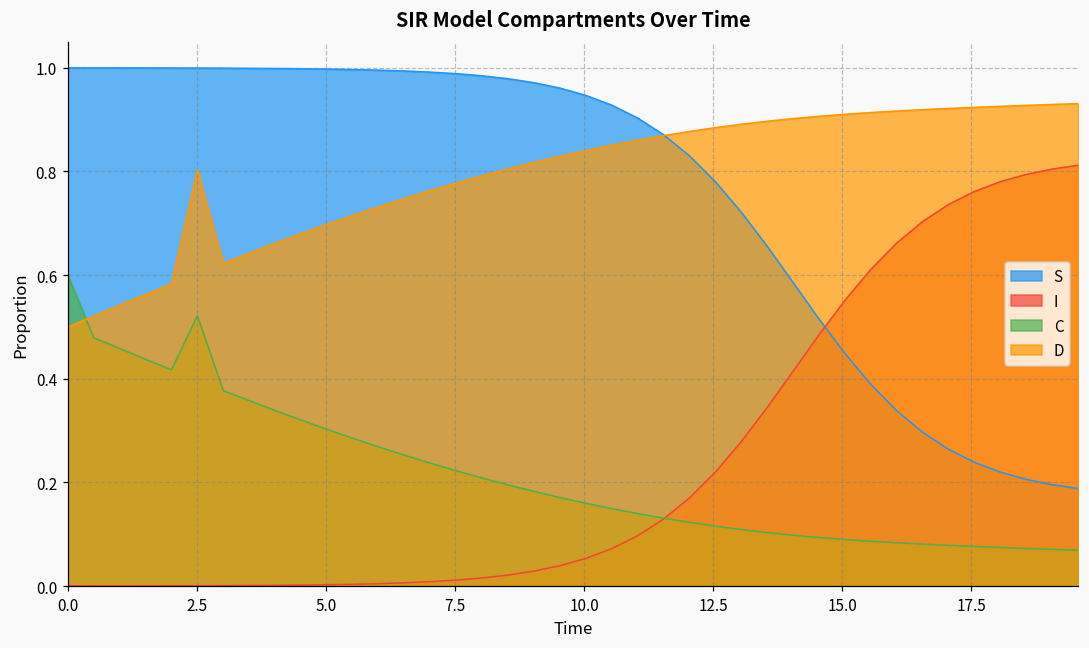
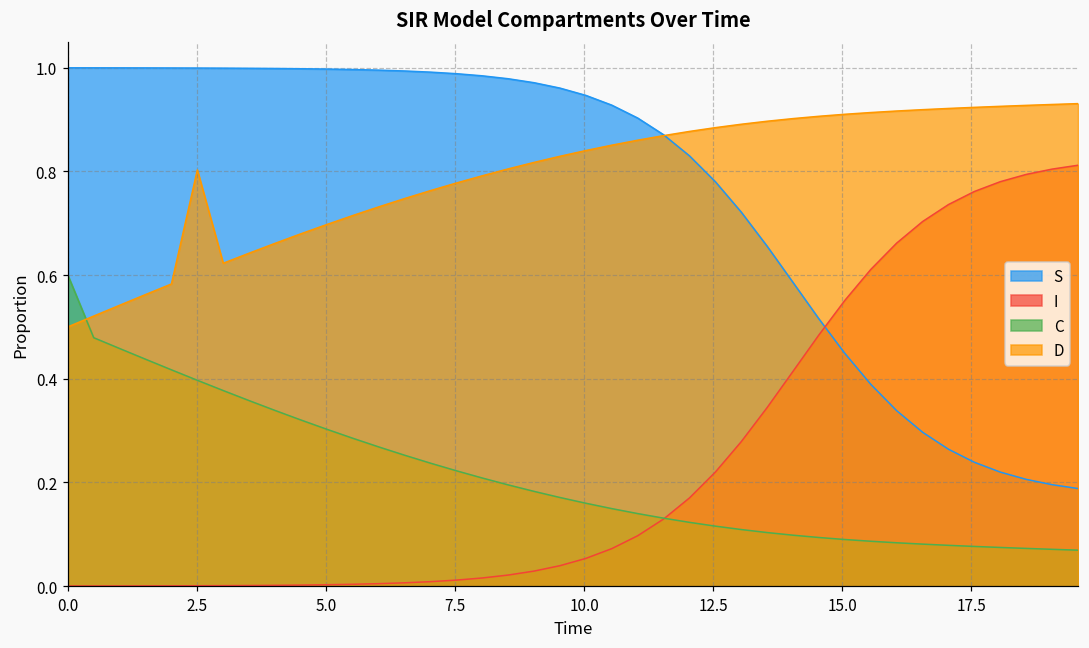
C, 2.5: 0.52 -> 0.40
